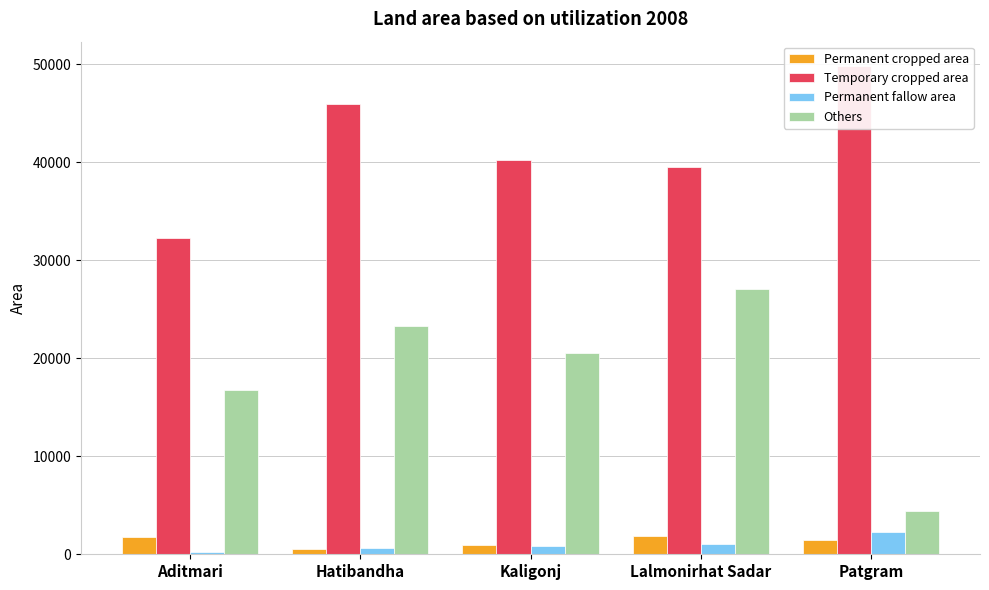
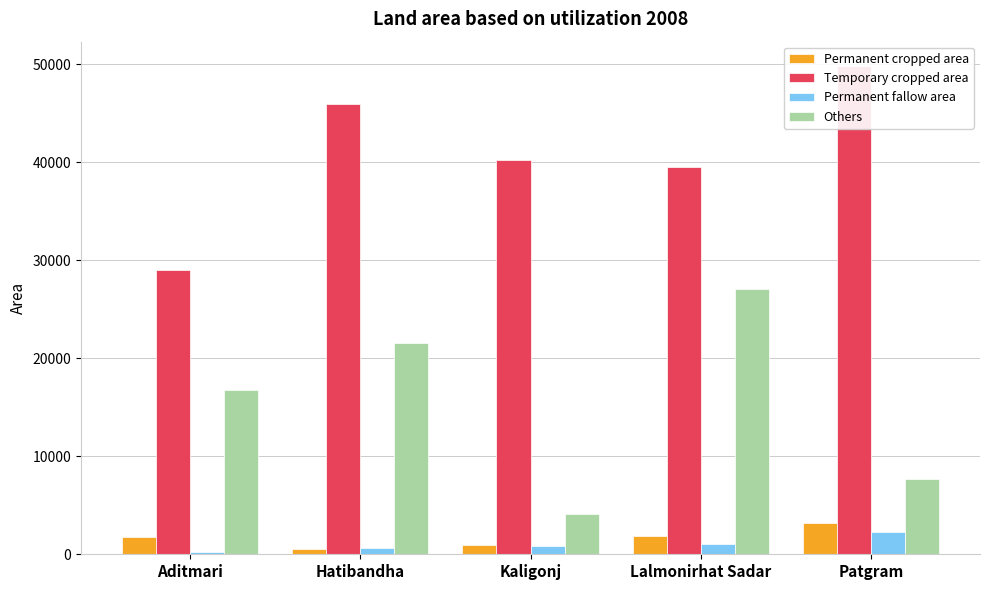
Temporary cropped area, Aditmari: 32000 -> 29000
Others, Hatibandha: 23000 -> 22000
Others, Kaligonj: 20000 -> 4000
Permanent cropped area, Patgram: 1000 -> 3000
Others, Patgram: 4000 -> 8000
